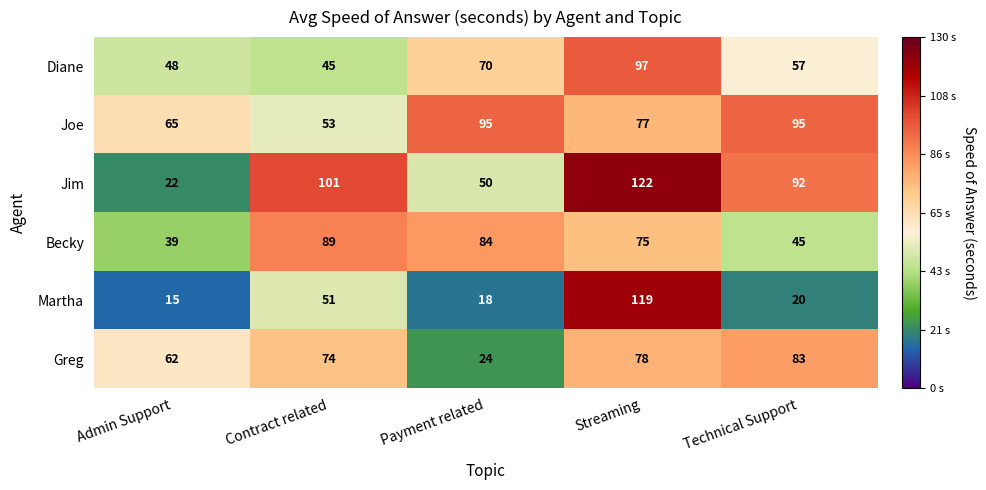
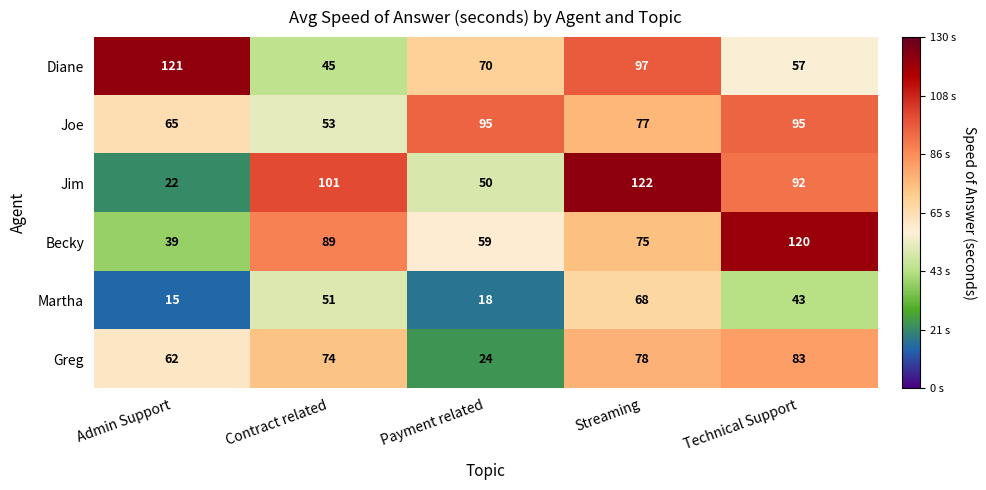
Diane, Admin Support: 48 -> 121
Becky, Payment related: 84 -> 59
Becky, Technical Support: 45 -> 120
Martha, Streaming: 119 -> 68
Martha, Technical Support: 20 -> 43
